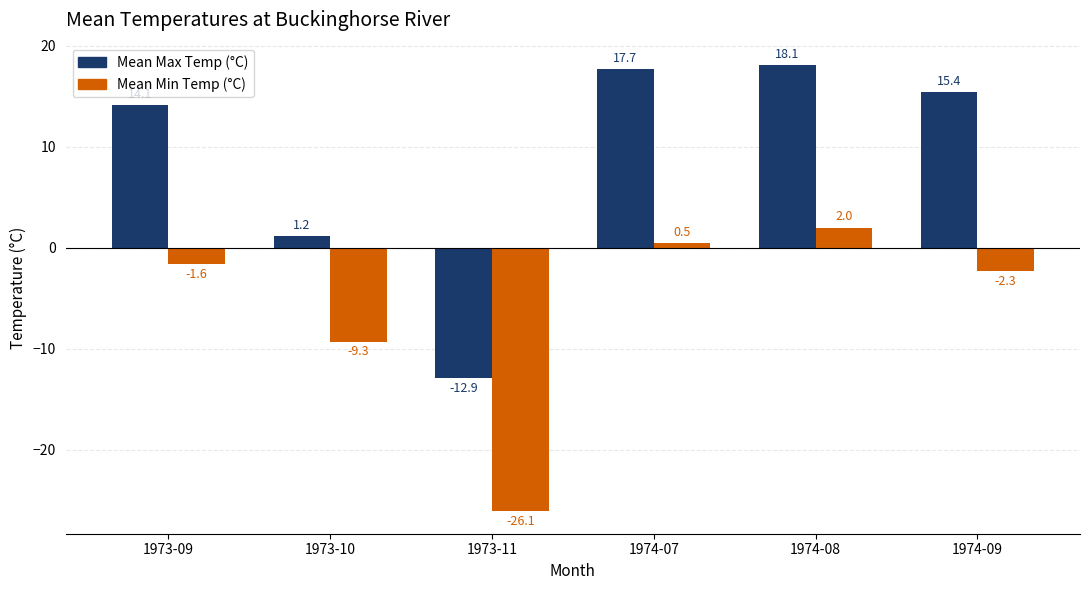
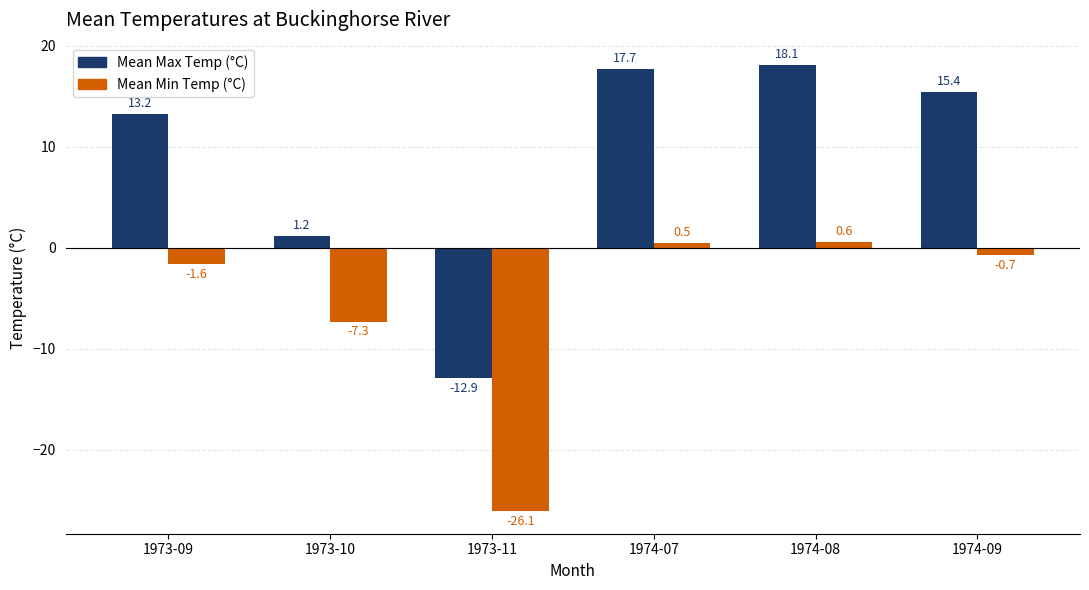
Mean Max Temp (°C), 1973-09: 14.1 -> 13.2
Mean Min Temp (°C), 1973-10: -9.3 -> -7.3
Mean Min Temp (°C), 1974-08: 2.0 -> 0.6
Mean Min Temp (°C), 1974-09: -2.3 -> -0.7
